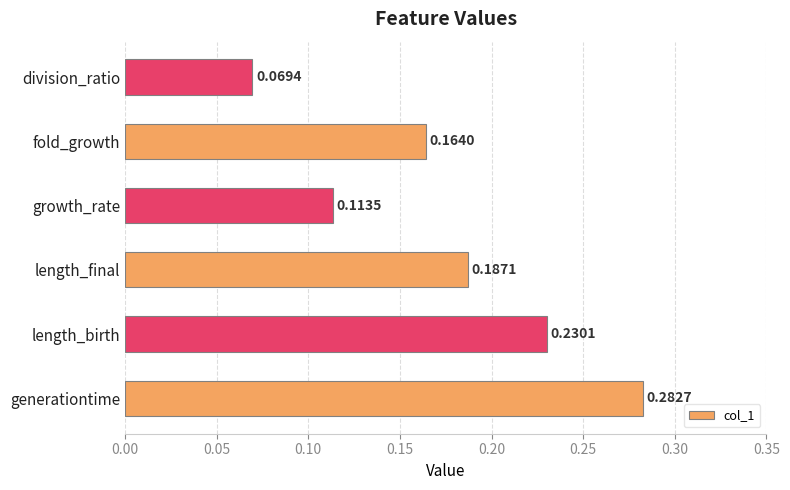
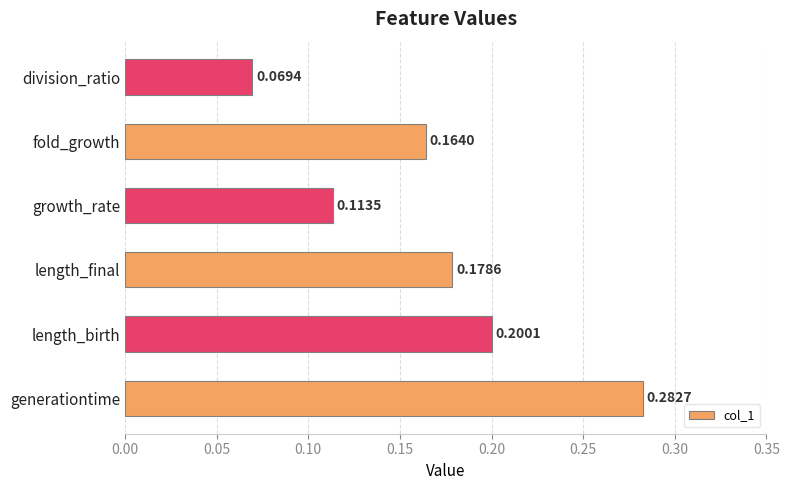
length_final: 0.1871 -> 0.1786
length_birth: 0.2301 -> 0.2001
